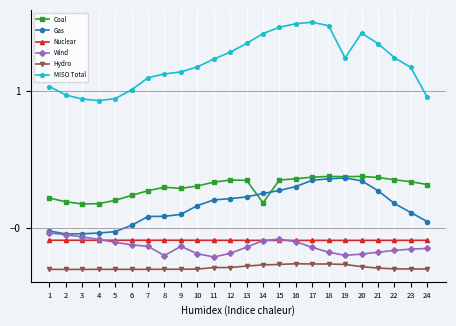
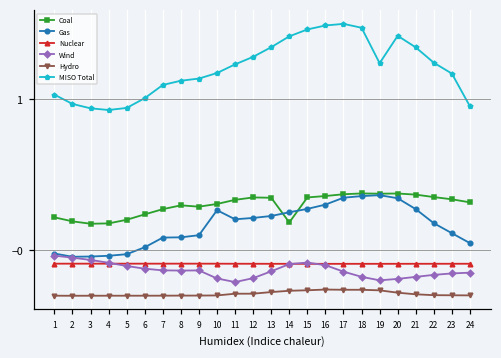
Wind, 8: -0.20 -> -0.13
Gas, 10: 0.16 -> 0.27
